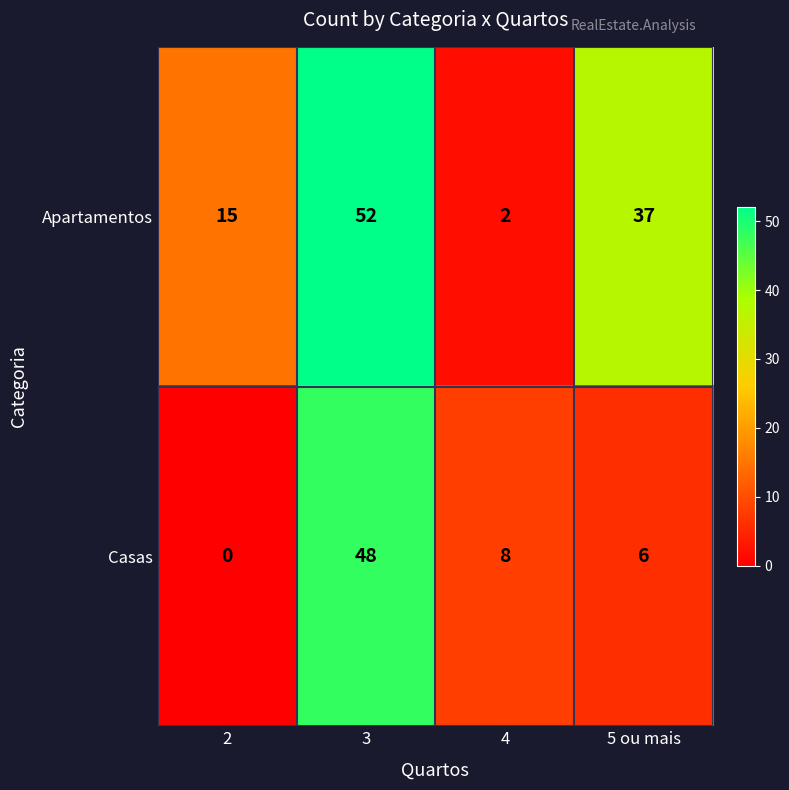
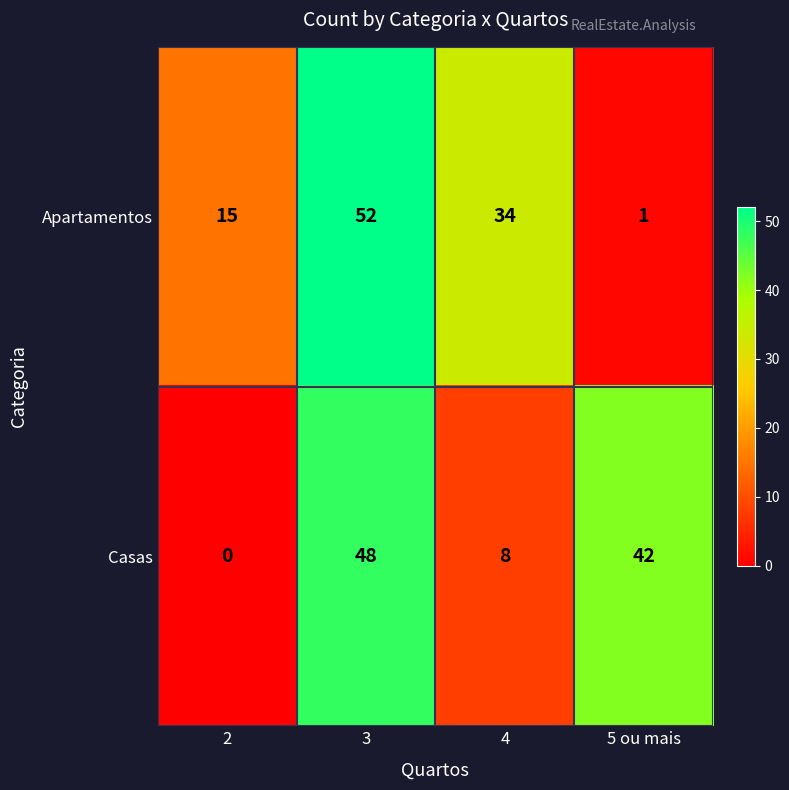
Apartamentos, 4: 2 -> 34
Apartamentos, 5 ou mais: 37 -> 1
Casas, 5 ou mais: 6 -> 42
